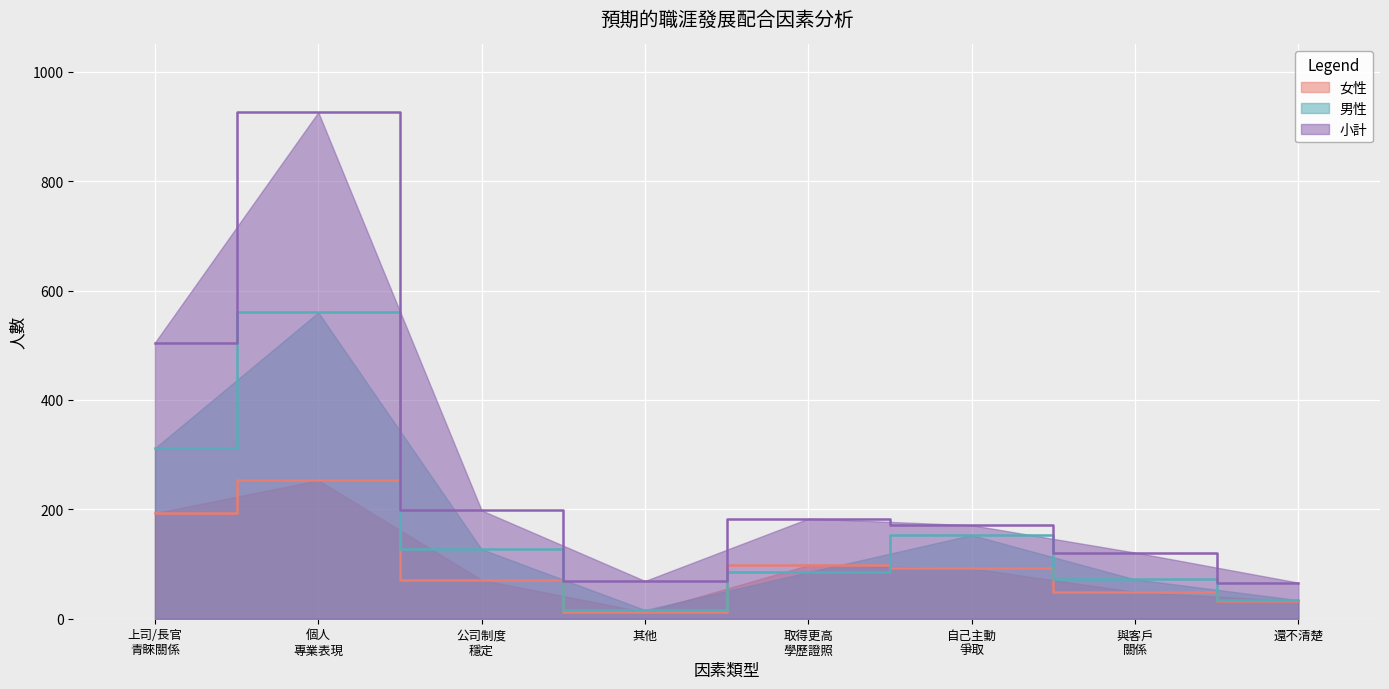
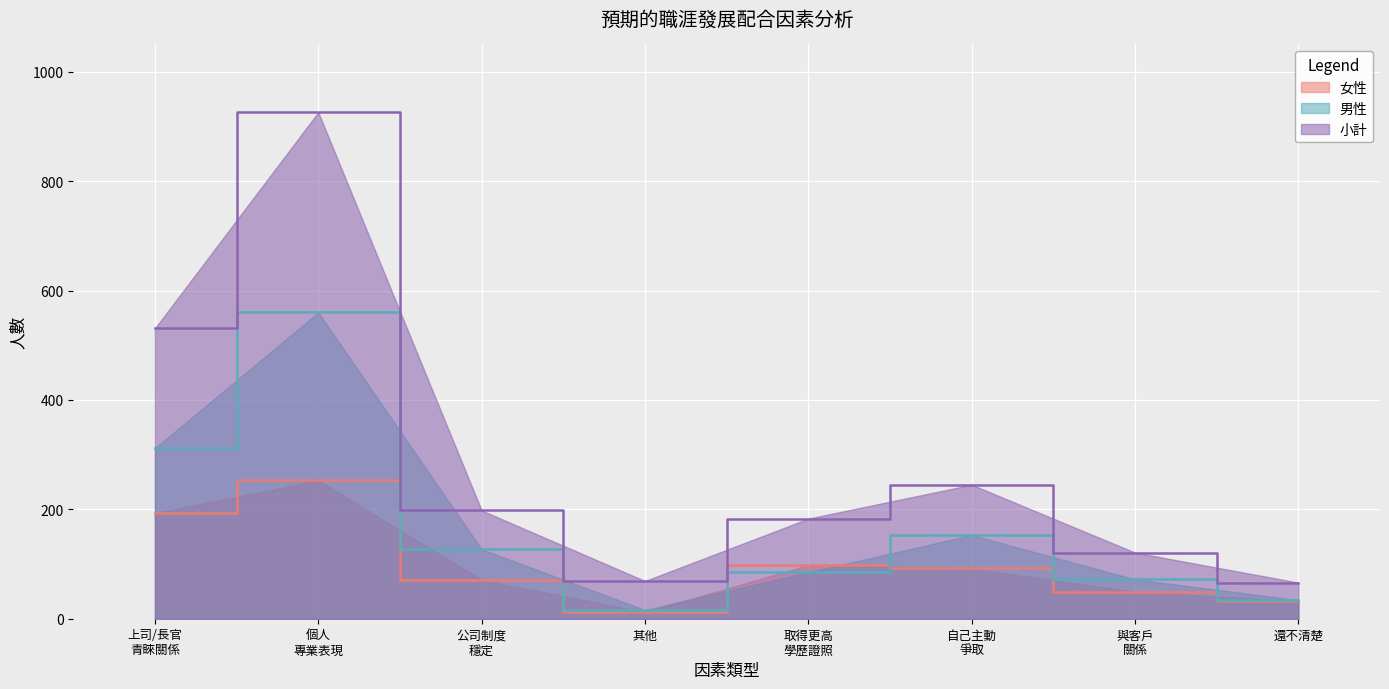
小計, 上司/長官 青睞關係: 510 -> 530
小計, 自己主動 爭取: 170 -> 250
